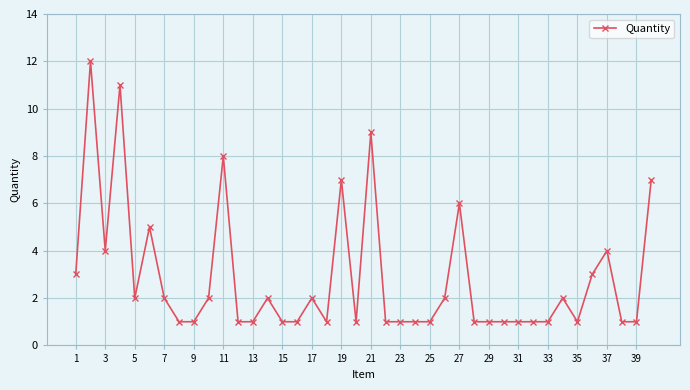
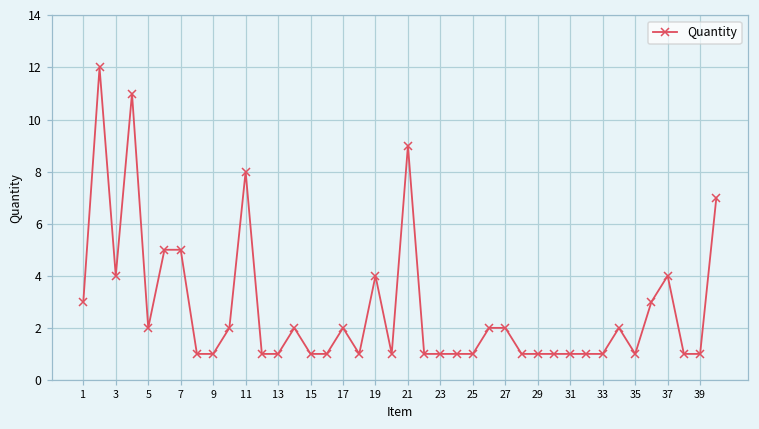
7: 2 -> 5
19: 7 -> 4
27: 6 -> 2
